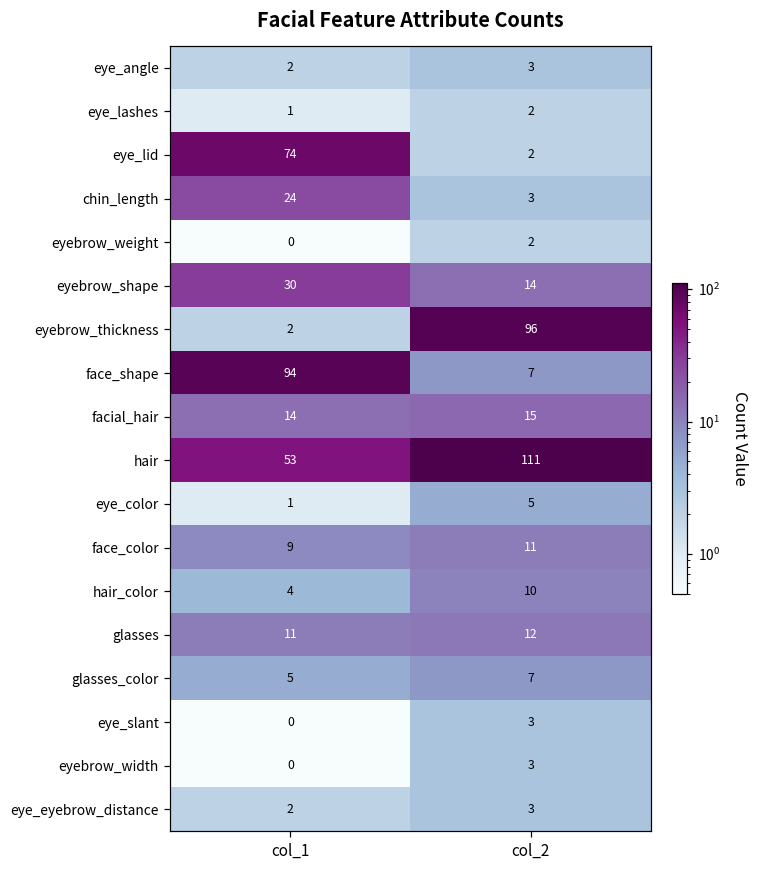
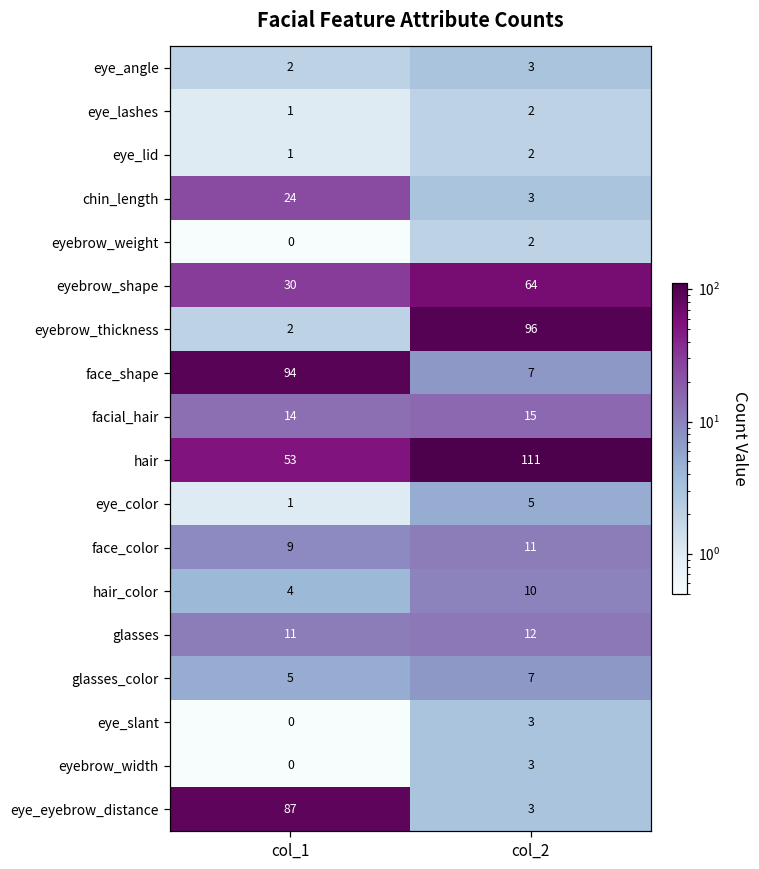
eye_lid, col_1: 74 -> 1
eyebrow_shape, col_2: 14 -> 64
eye_eyebrow_distance, col_1: 2 -> 87
